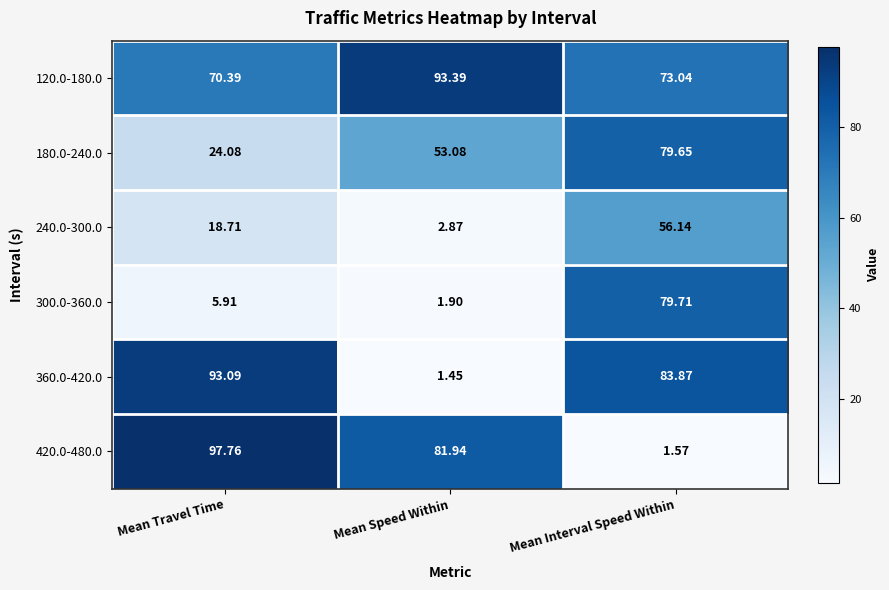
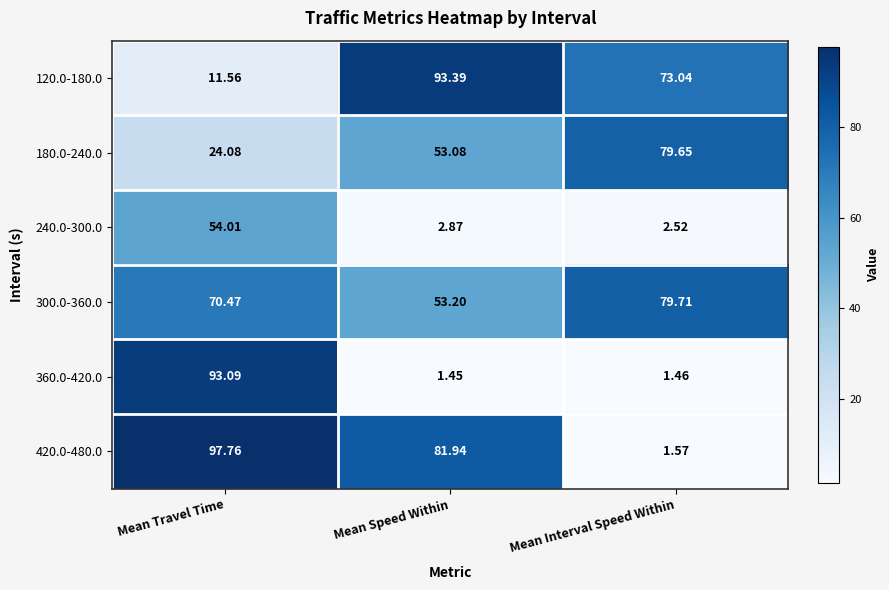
120.0-180.0, Mean Travel Time: 70.39 -> 11.56
240.0-300.0, Mean Travel Time: 18.71 -> 54.01
240.0-300.0, Mean Interval Speed Within: 56.14 -> 2.52
300.0-360.0, Mean Travel Time: 5.91 -> 70.47
300.0-360.0, Mean Speed Within: 1.90 -> 53.20
360.0-420.0, Mean Interval Speed Within: 83.87 -> 1.46
